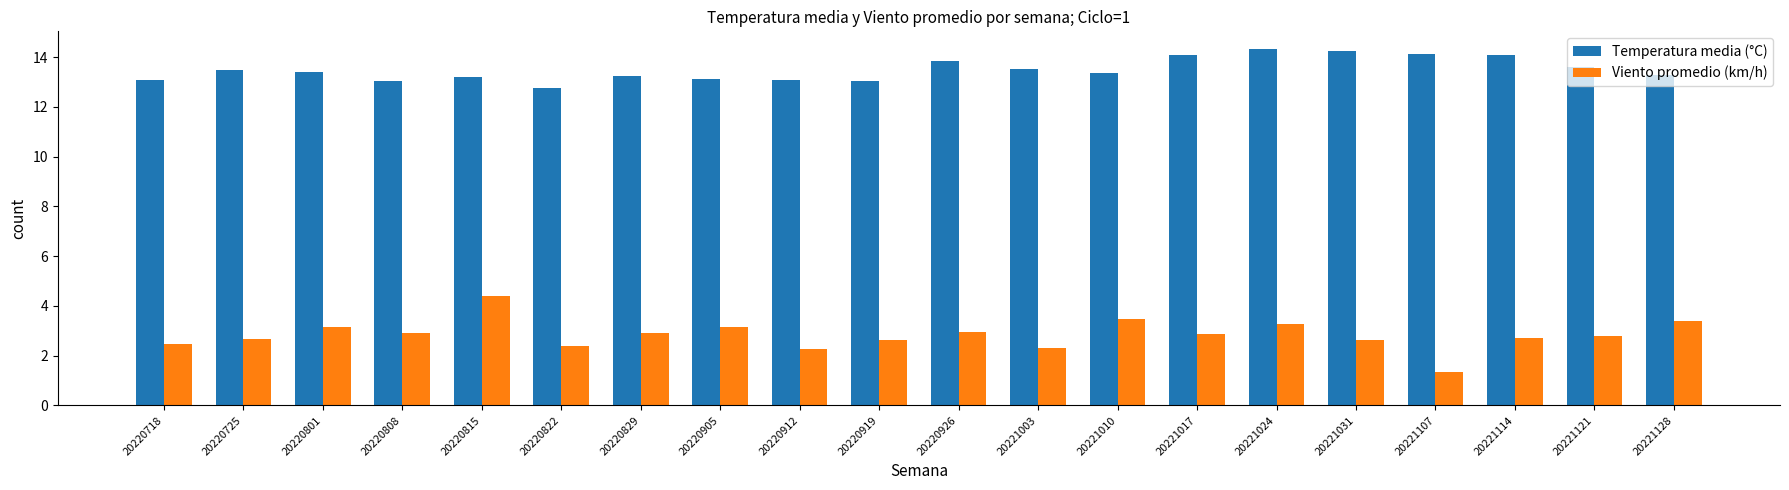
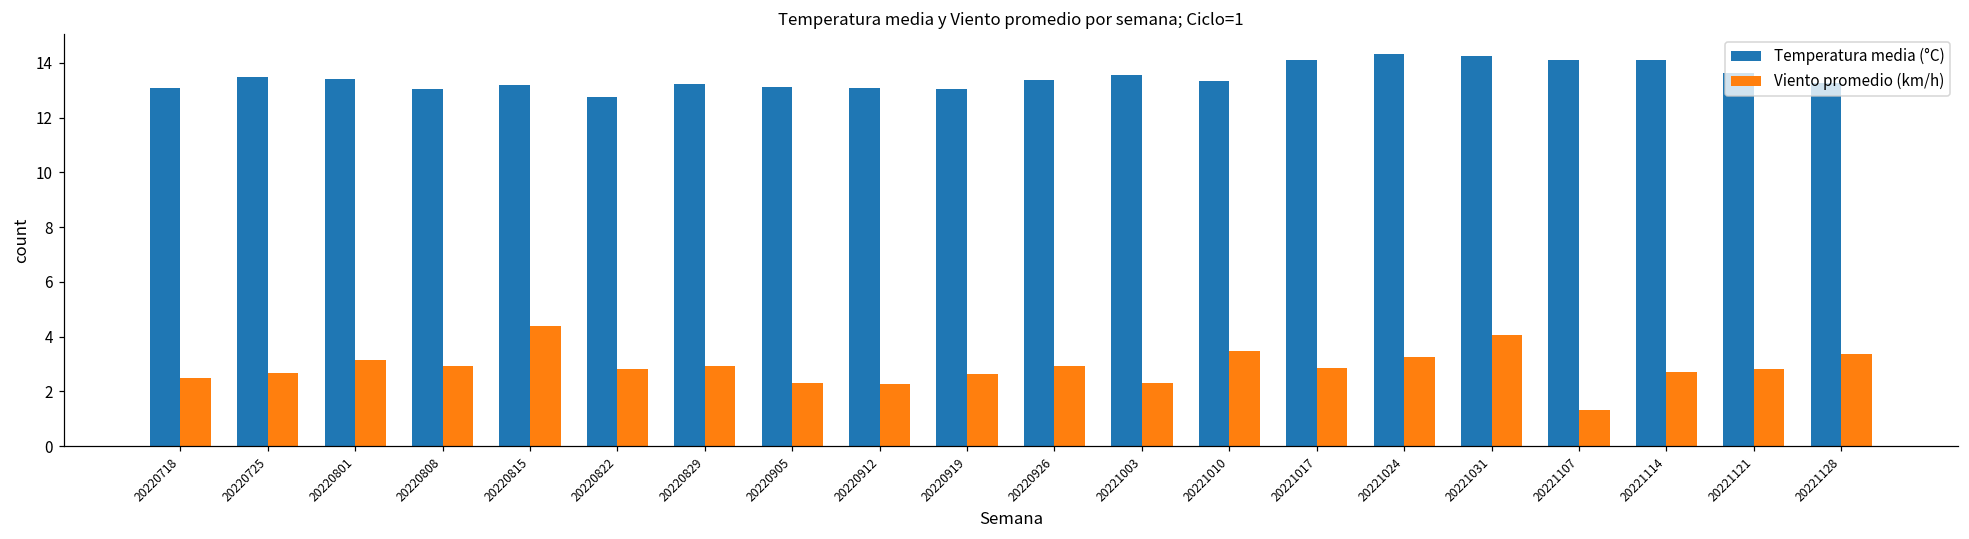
Viento promedio (km/h), 20220822: 2.4 -> 2.8
Viento promedio (km/h), 20220905: 3.2 -> 2.3
Temperatura media (°C), 20220926: 13.8 -> 13.4
Viento promedio (km/h), 20221031: 2.6 -> 4.1
